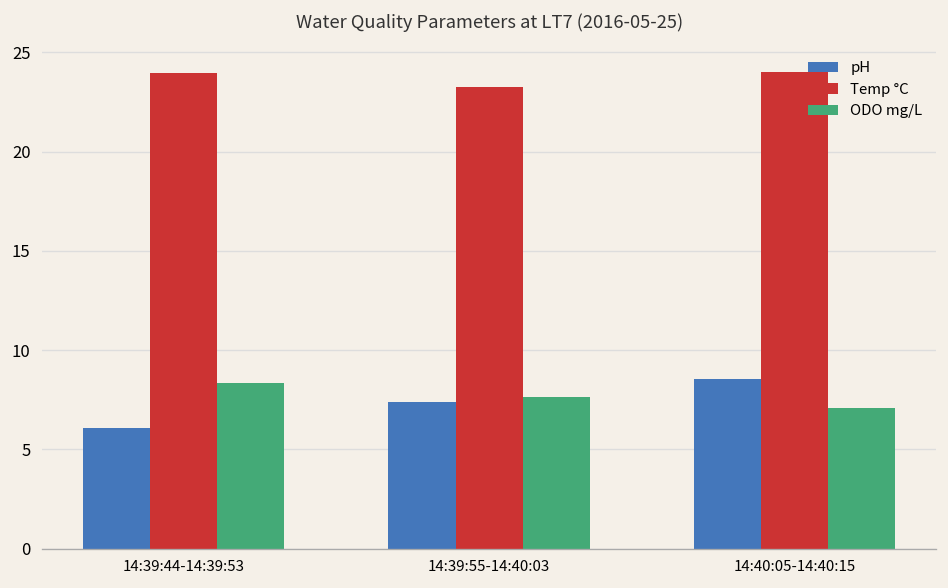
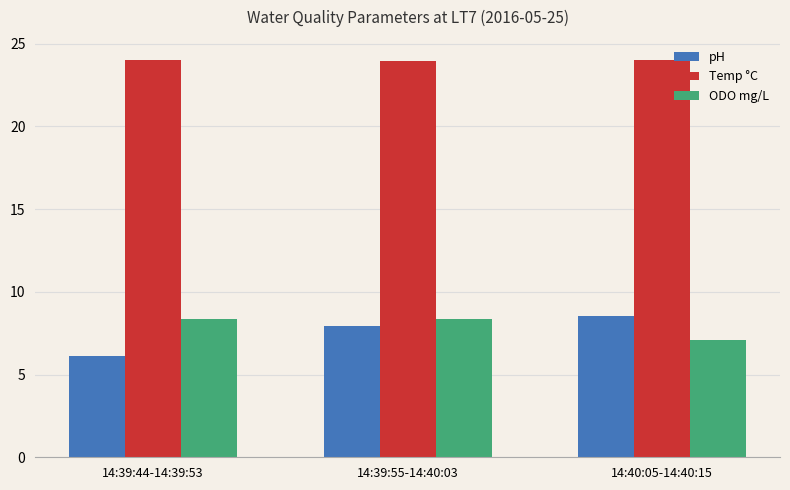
pH, 14:39:55-14:40:03: 7.4 -> 8.0
Temp °C, 14:39:55-14:40:03: 23.3 -> 24.0
ODO mg/L, 14:39:55-14:40:03: 7.7 -> 8.4
